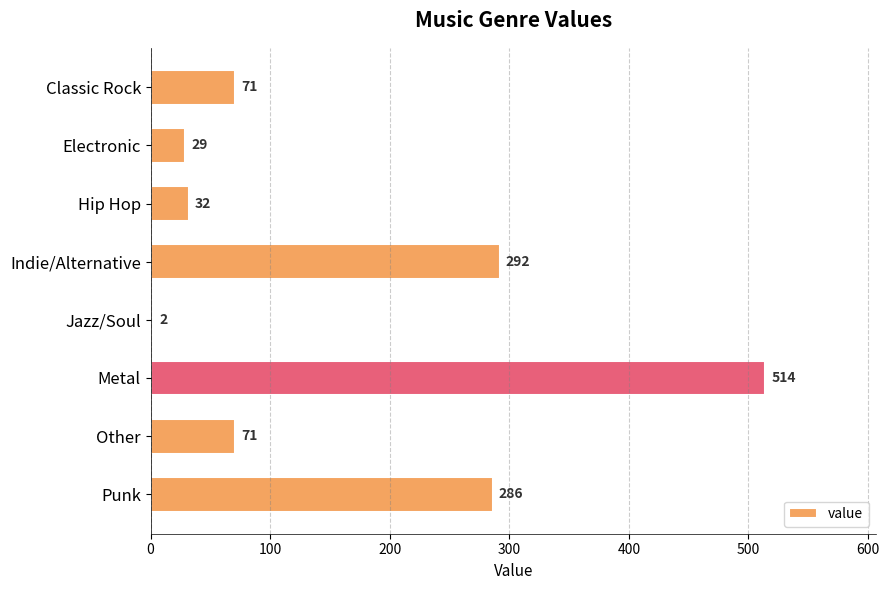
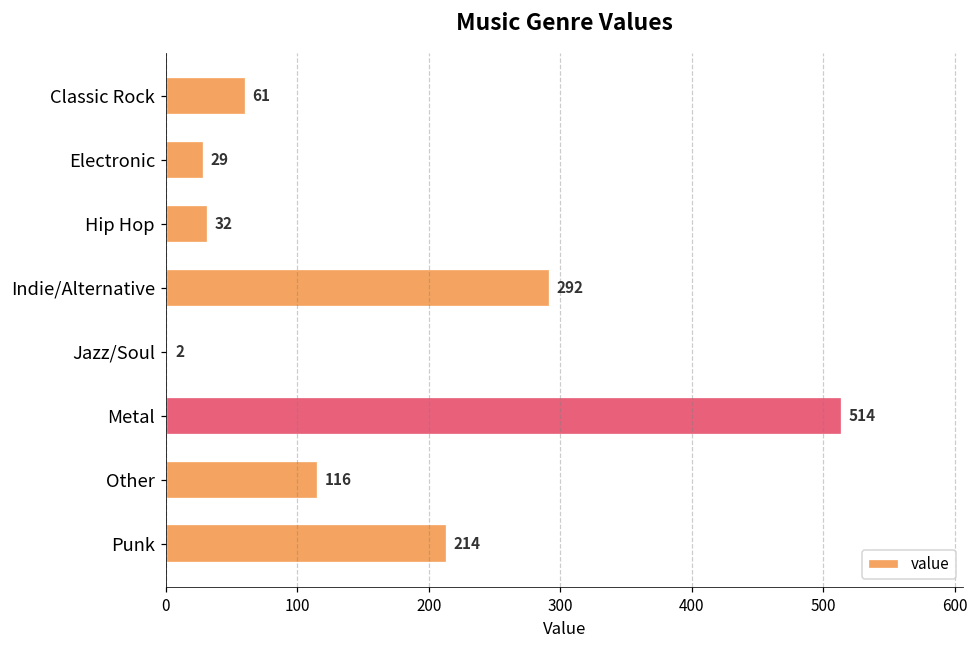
Classic Rock: 71 -> 61
Other: 71 -> 116
Punk: 286 -> 214
